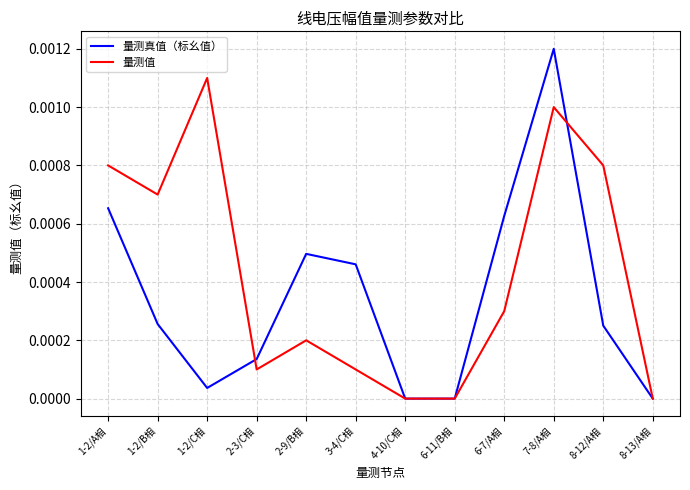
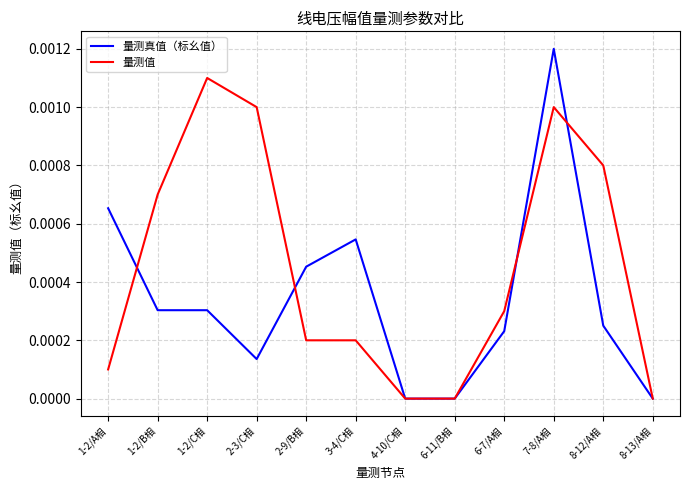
量测值, 1-2/A相: 0.0008 -> 0.0001
量测真值（标幺值）, 1-2/B相: 0.00026 -> 0.00030
量测真值（标幺值）, 1-2/C相: 0.00004 -> 0.00030
量测值, 2-3/C相: 0.0001 -> 0.0010
量测真值（标幺值）, 2-9/B相: 0.00050 -> 0.00045
量测真值（标幺值）, 3-4/C相: 0.00046 -> 0.00055
量测值, 3-4/C相: 0.0001 -> 0.0002
量测真值（标幺值）, 6-7/A相: 0.00063 -> 0.00023
